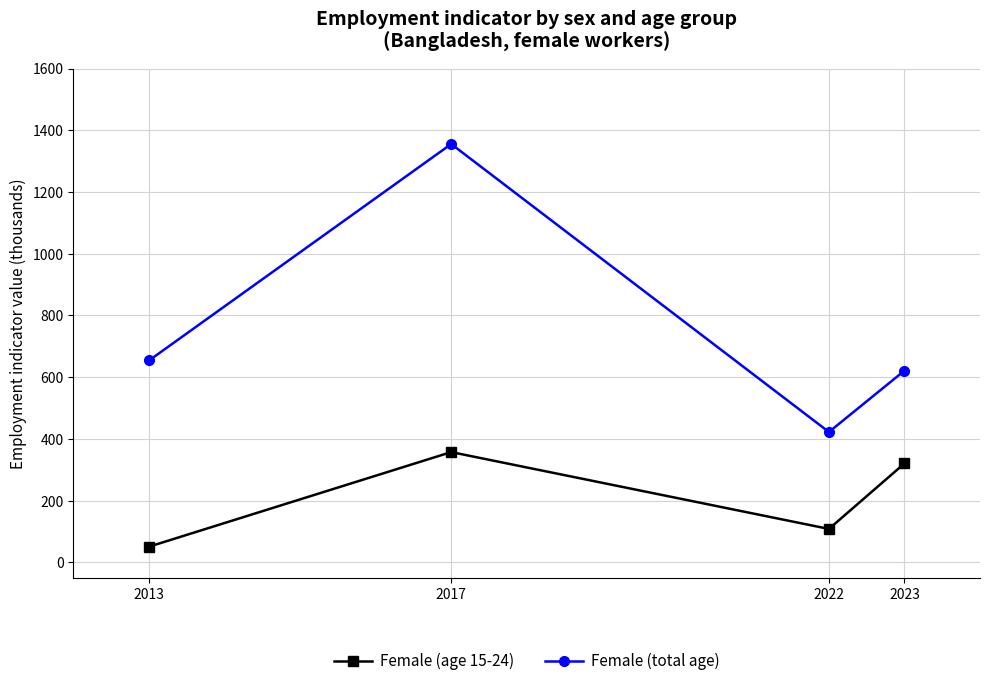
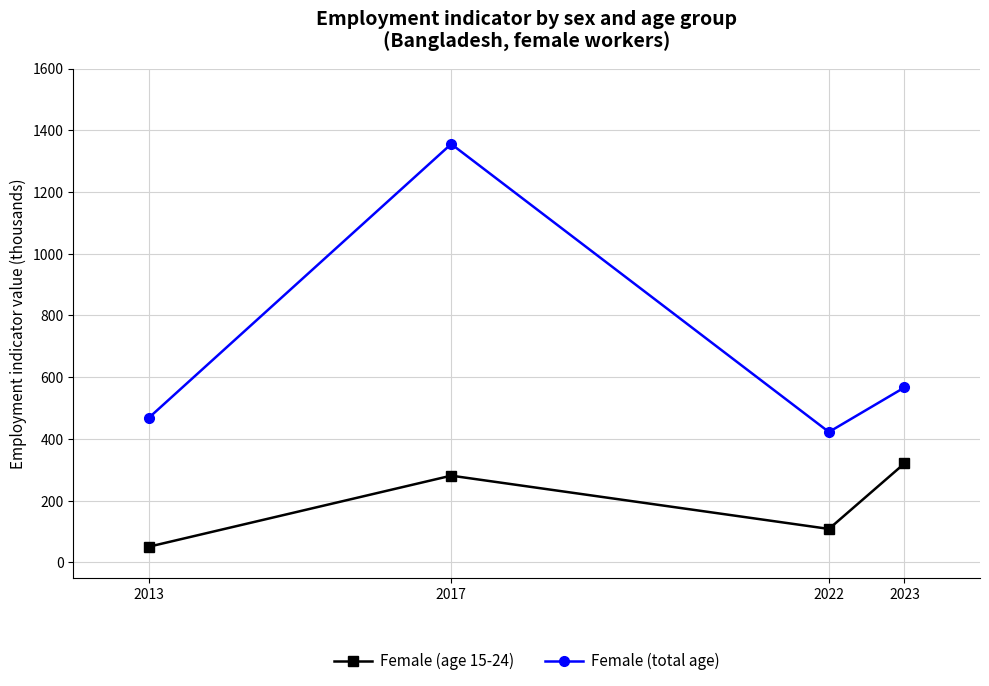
Female (total age), 2013: 650 -> 470
Female (age 15-24), 2017: 360 -> 280
Female (total age), 2023: 620 -> 570
